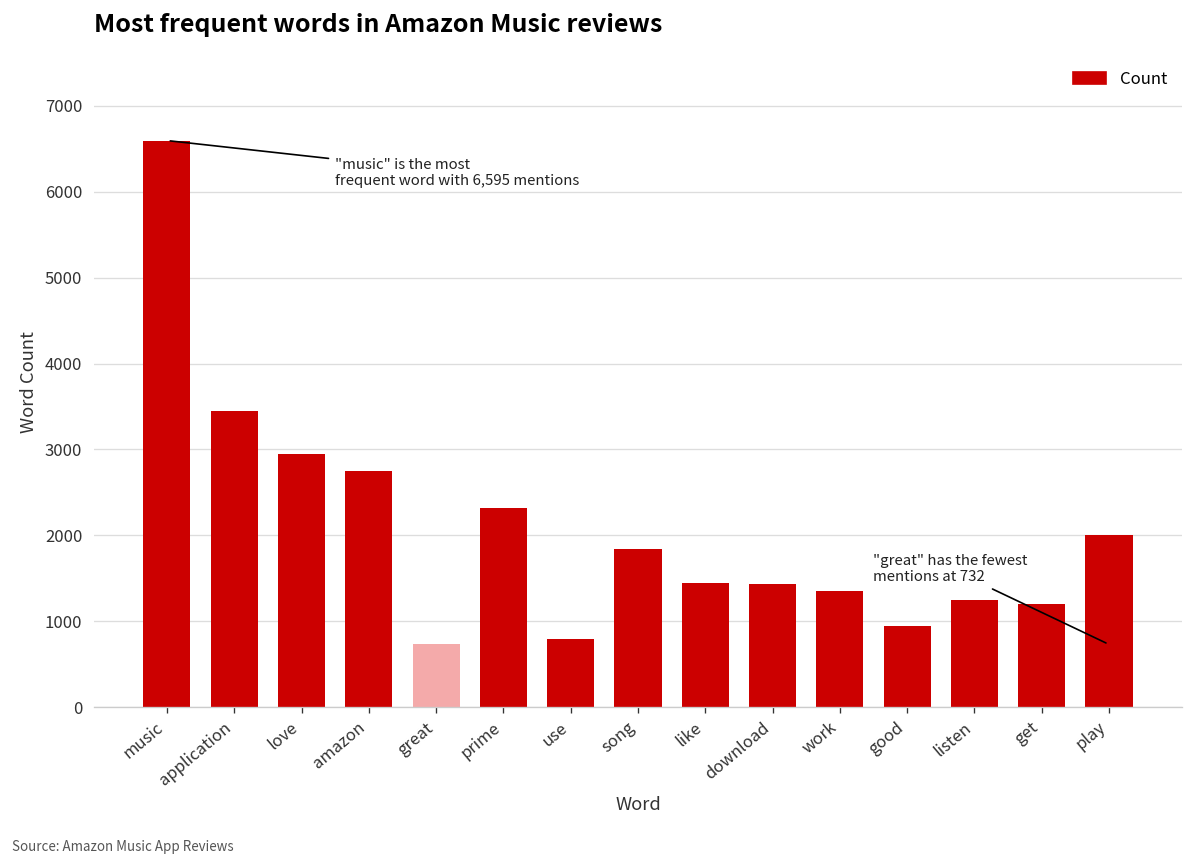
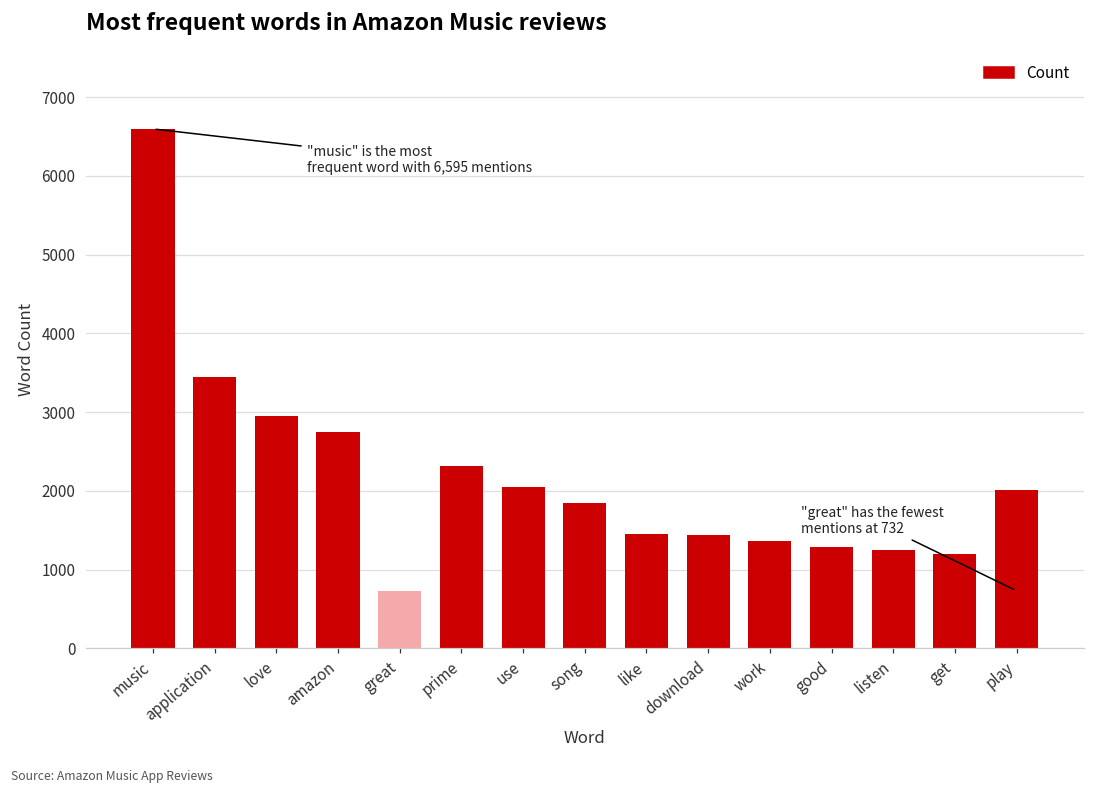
use: 800 -> 2100
good: 900 -> 1300
